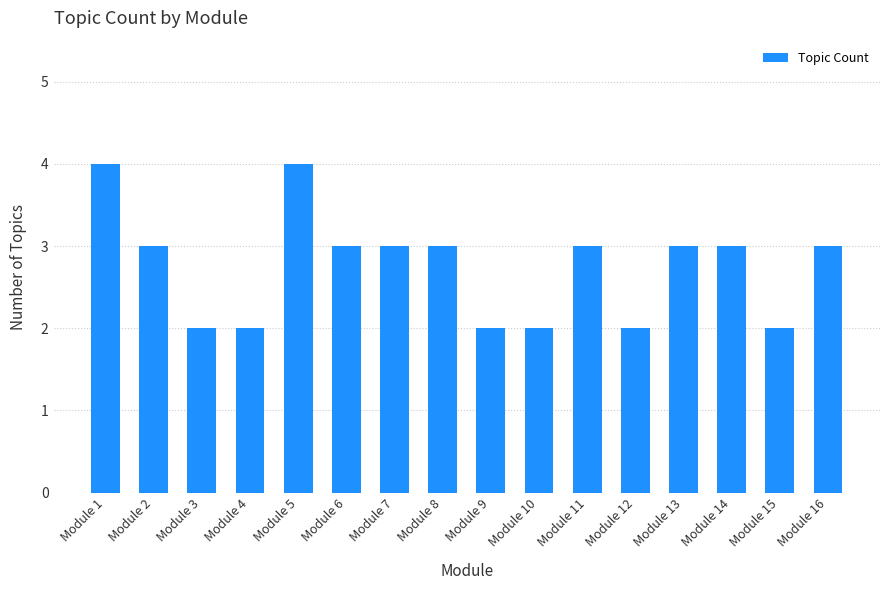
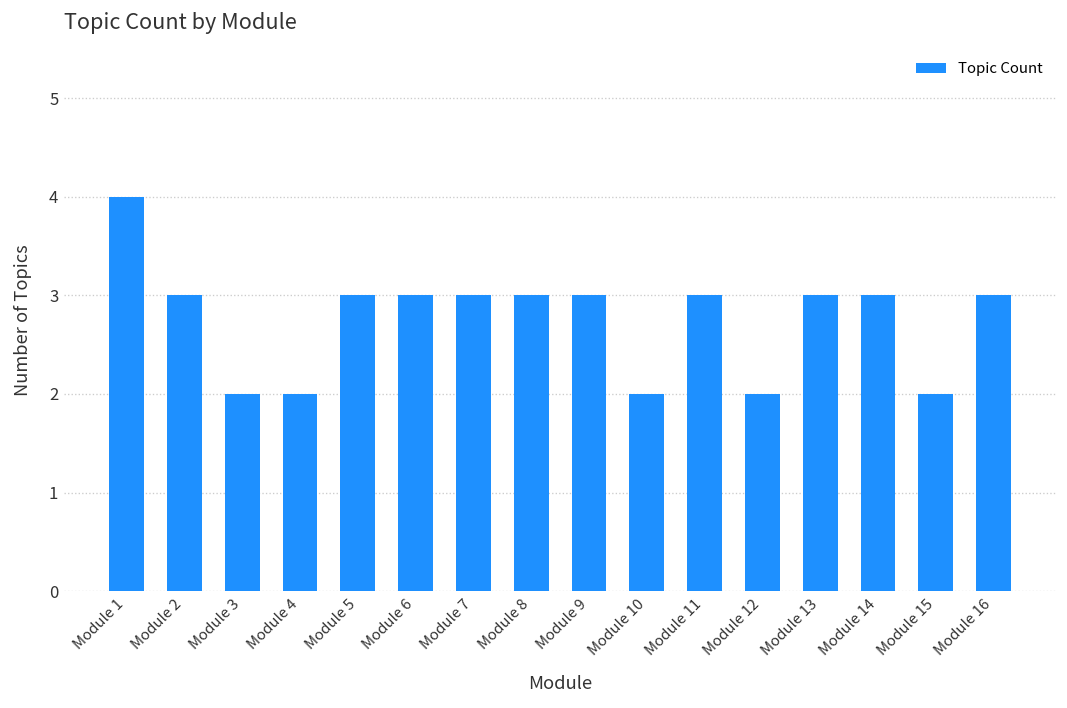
Module 5: 4 -> 3
Module 9: 2 -> 3
